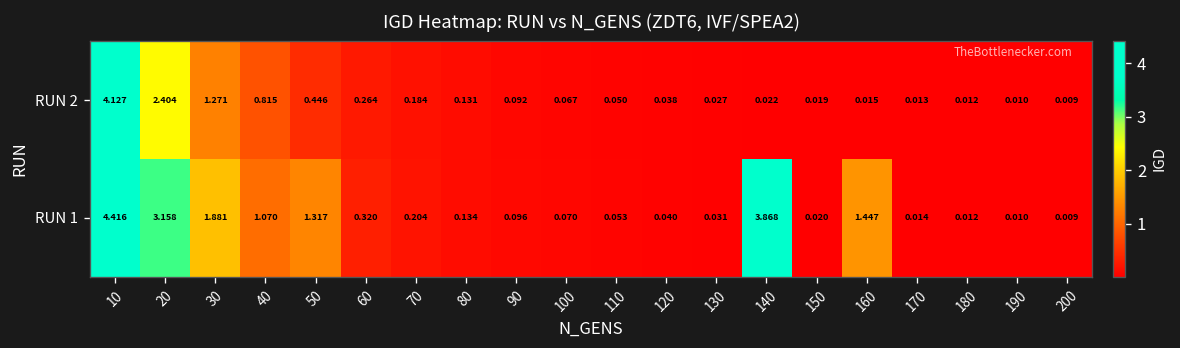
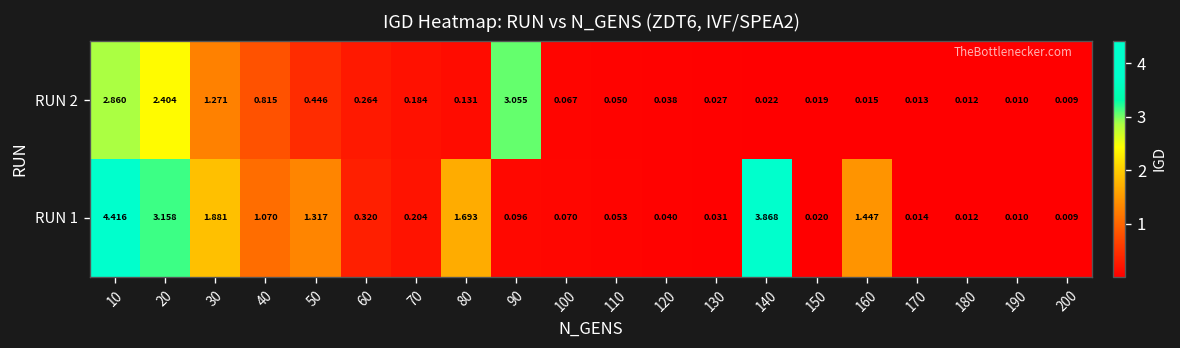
RUN 2, 10: 4.127 -> 2.860
RUN 2, 90: 0.092 -> 3.055
RUN 1, 80: 0.134 -> 1.693
